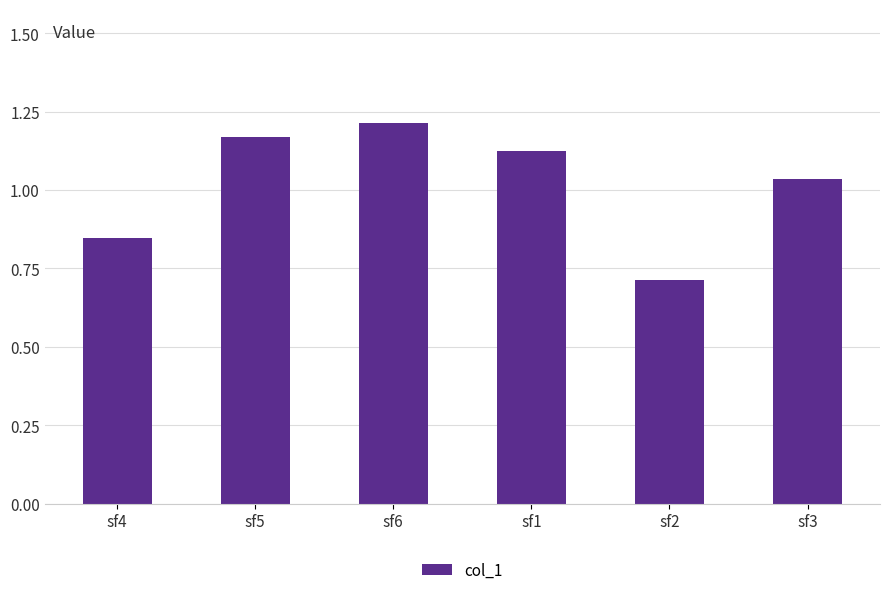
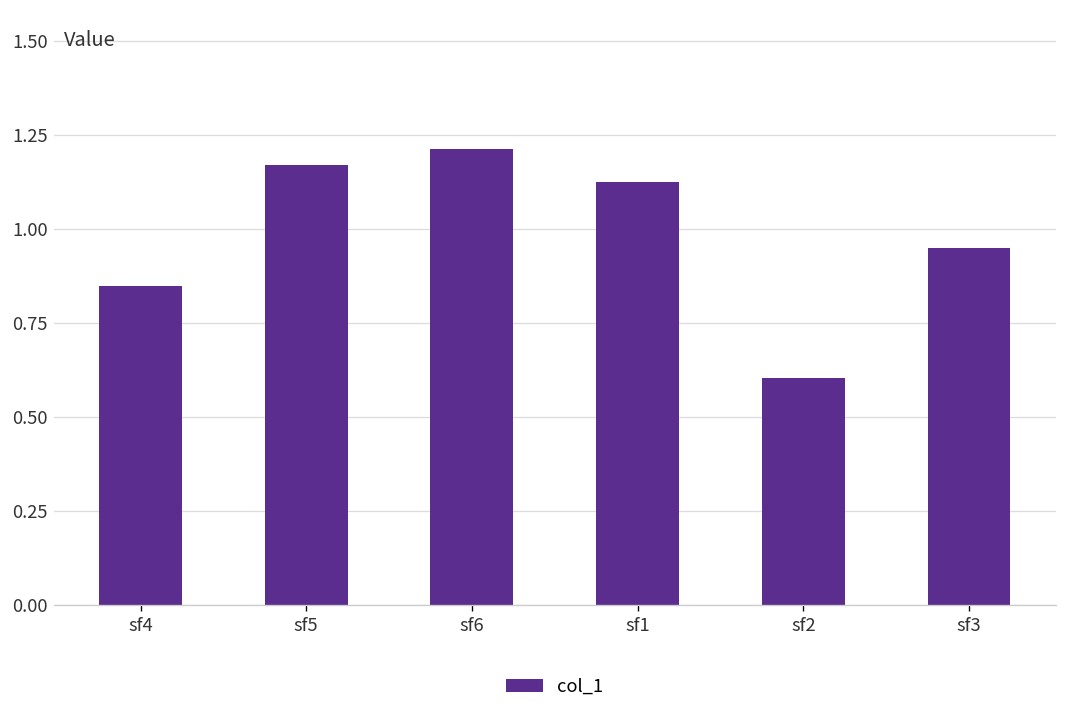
sf2: 0.71 -> 0.60
sf3: 1.03 -> 0.95
